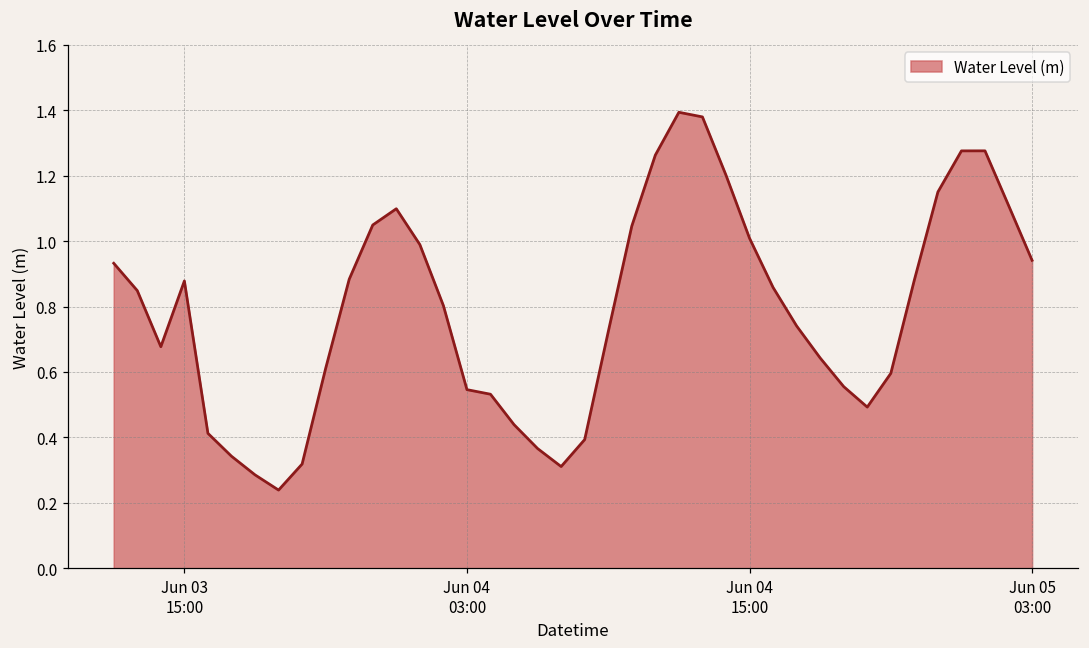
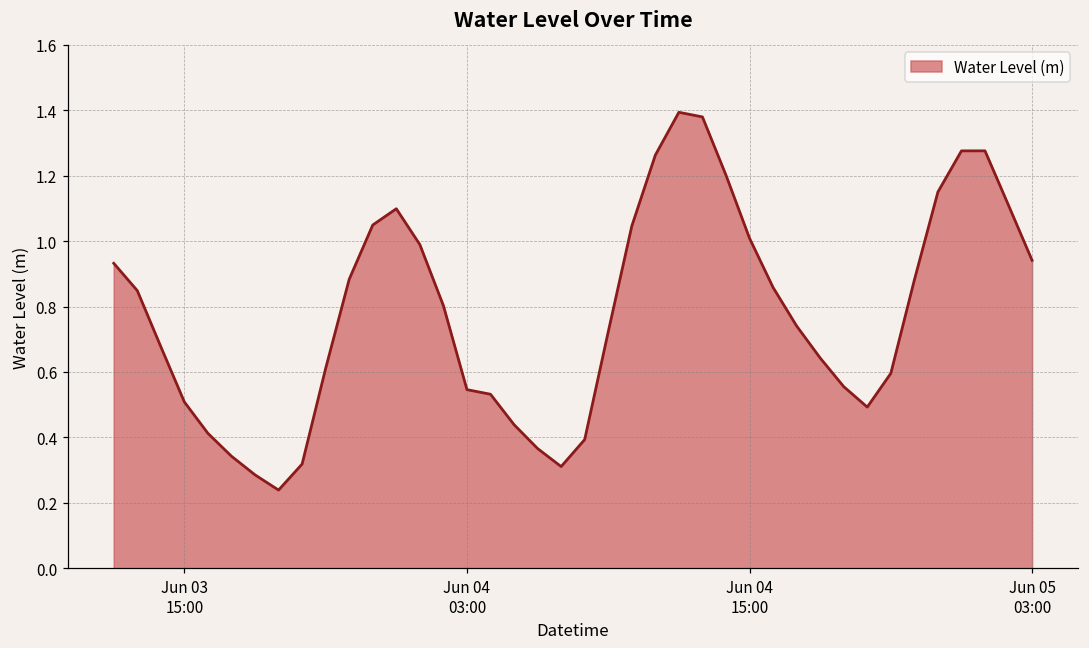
Jun 03 15:00: 0.88 -> 0.51
